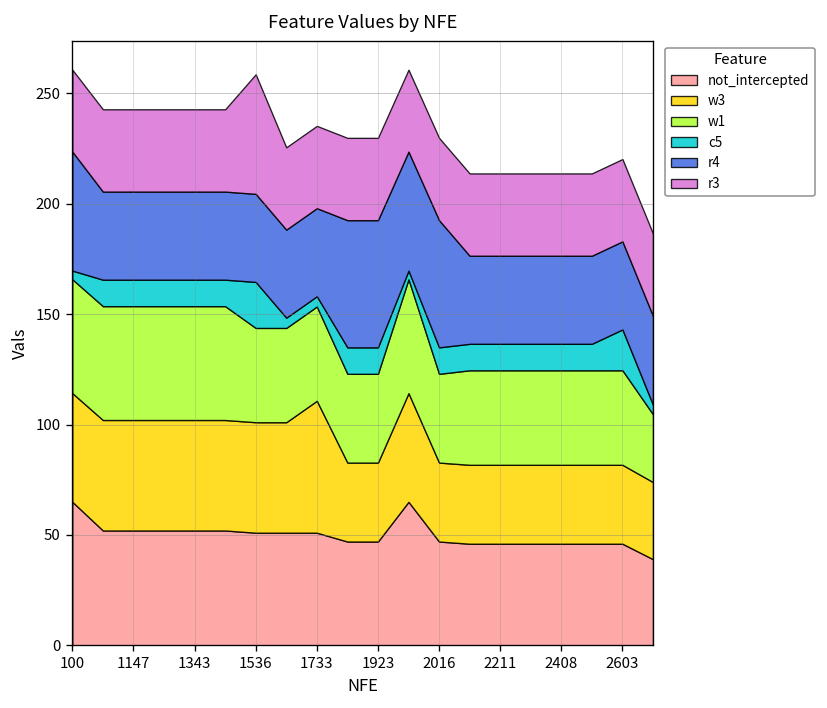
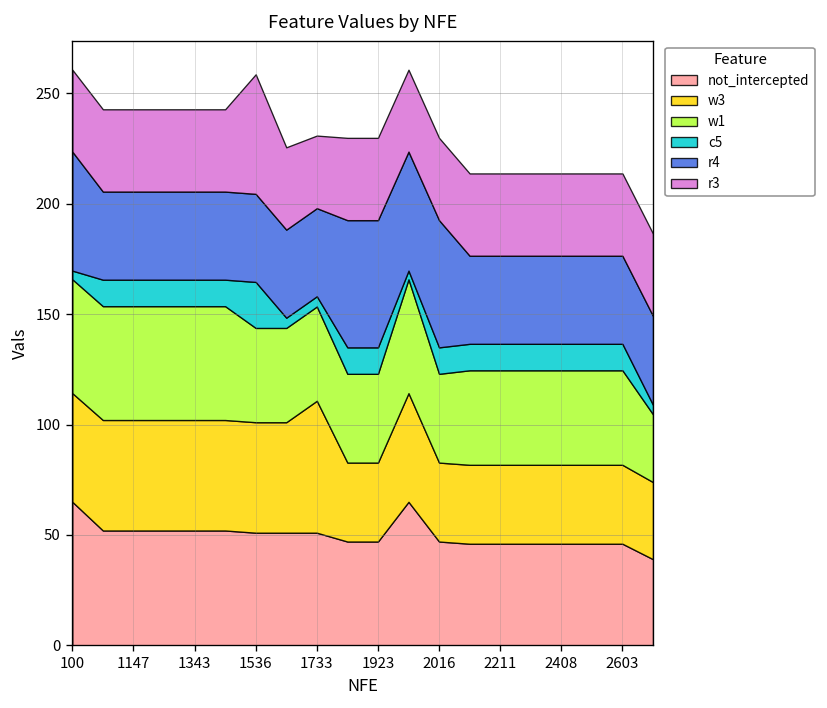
r3, 1733: 37 -> 33
c5, 2603: 19 -> 12
